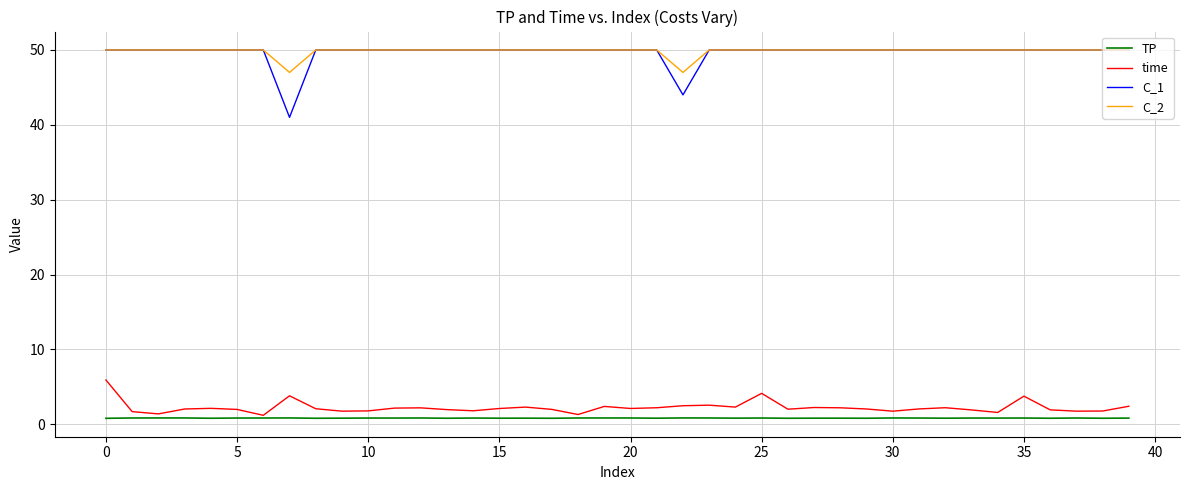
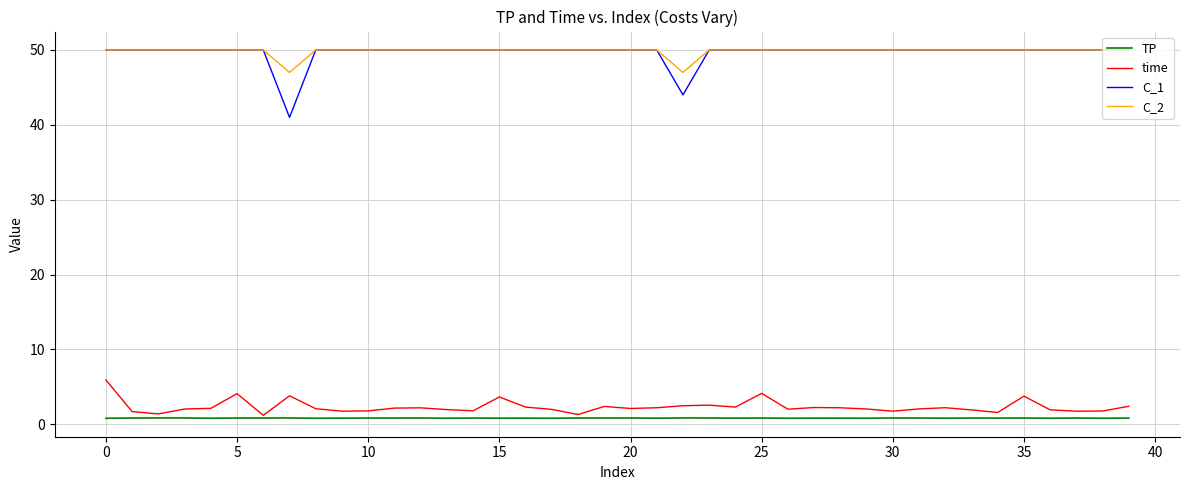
time, 5: 2 -> 4
time, 15: 2 -> 4
